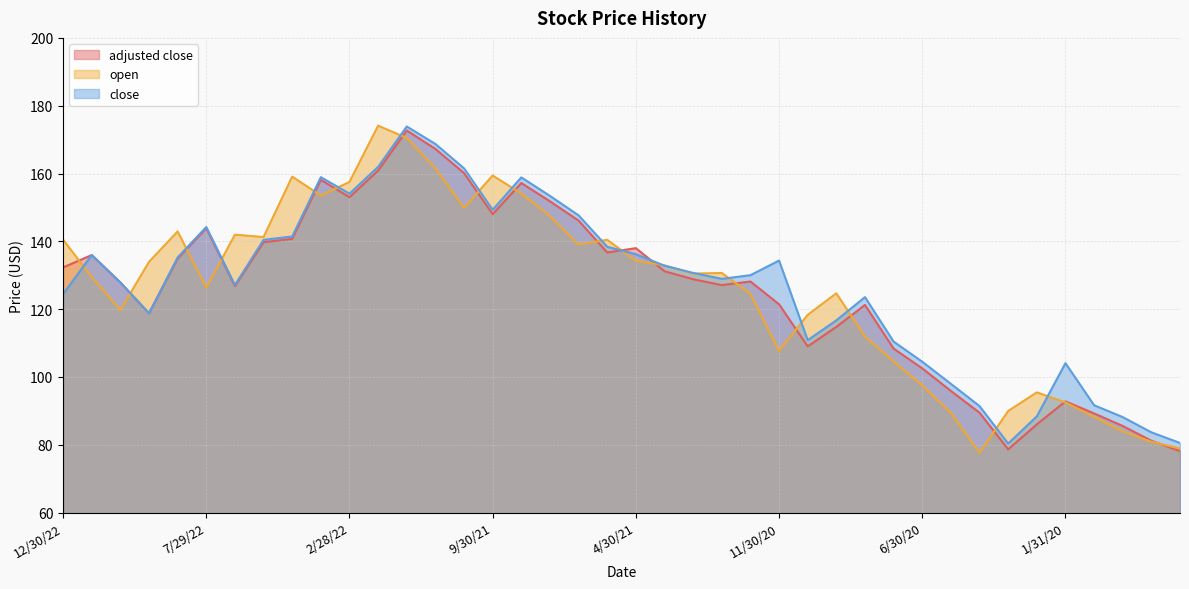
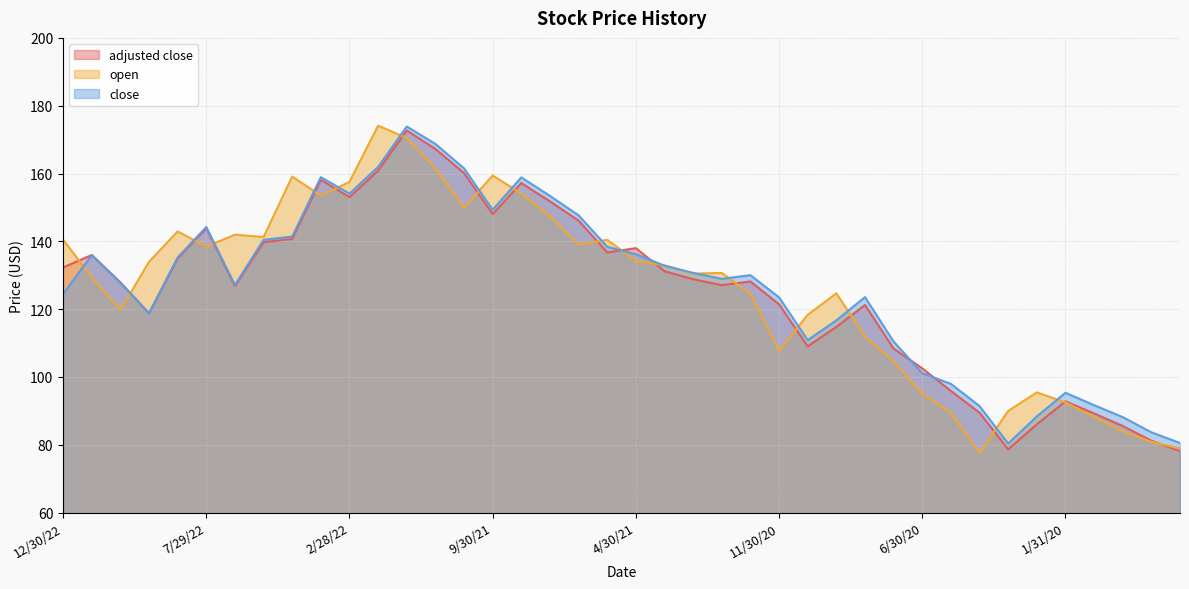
open, 7/29/22: 126 -> 138
close, 11/30/20: 134 -> 123
open, 6/30/20: 98 -> 95
close, 6/30/20: 104 -> 101
close, 1/31/20: 104 -> 95
